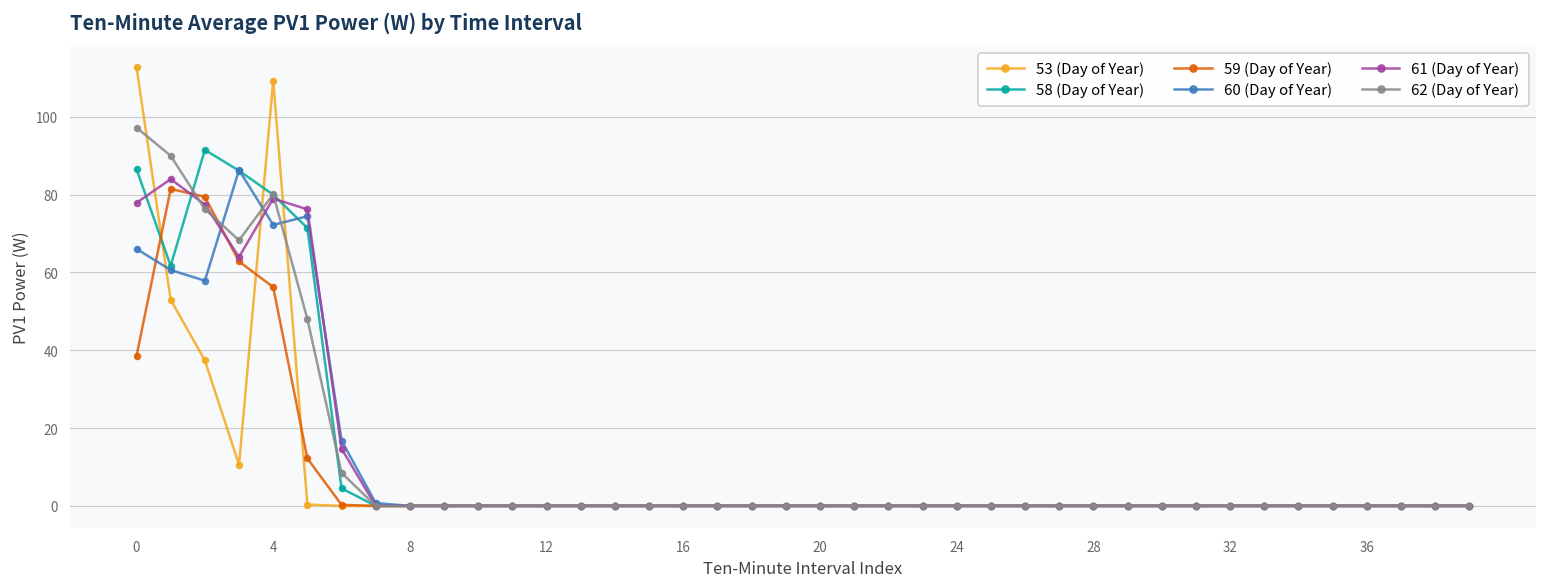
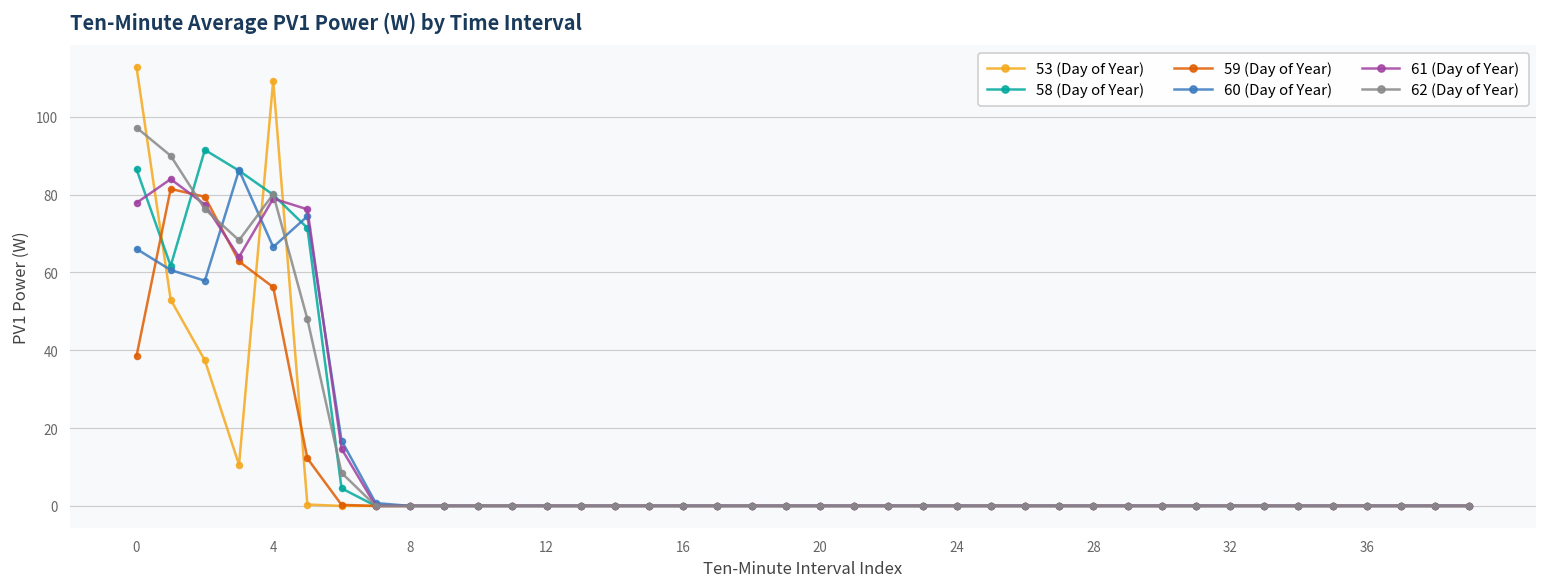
60 (Day of Year), 4: 72 -> 67
